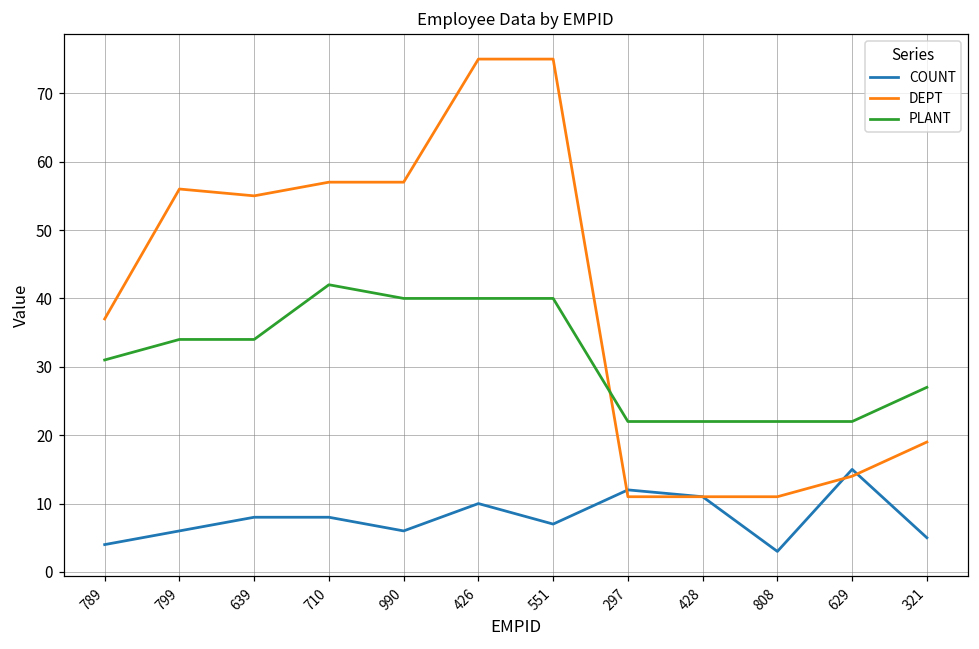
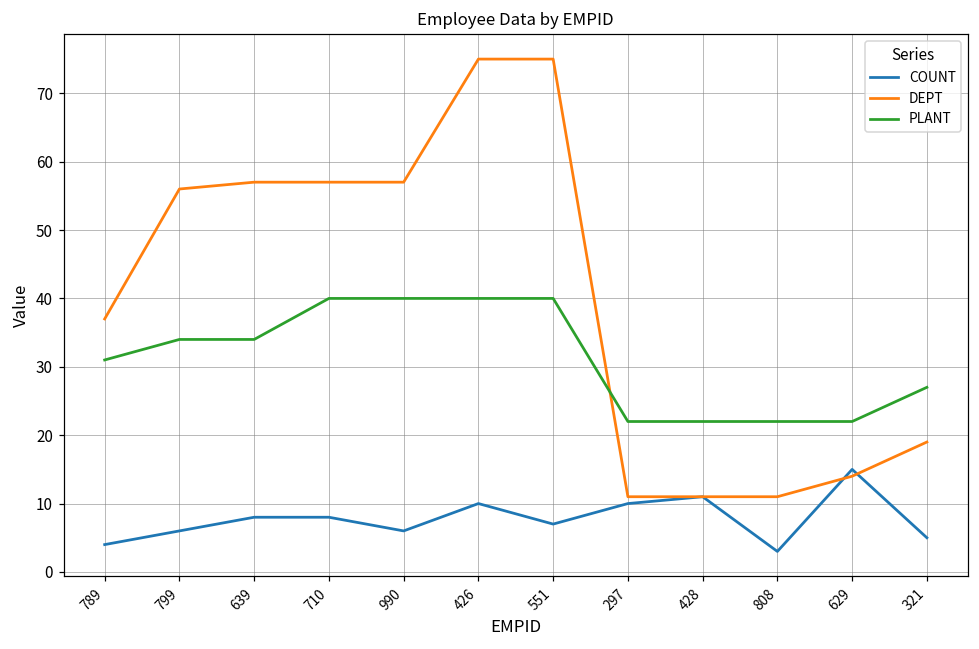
DEPT, 639: 55 -> 57
PLANT, 710: 42 -> 40
COUNT, 297: 12 -> 10
